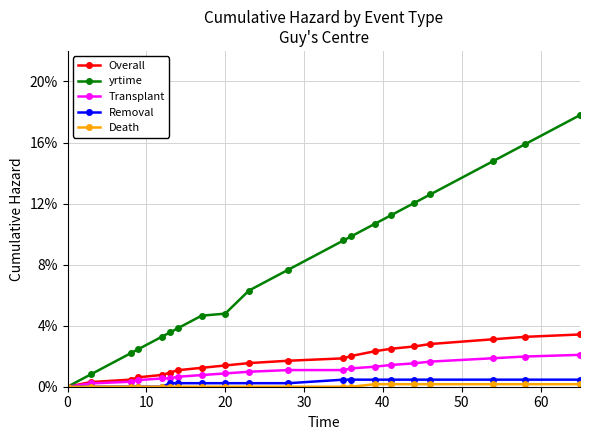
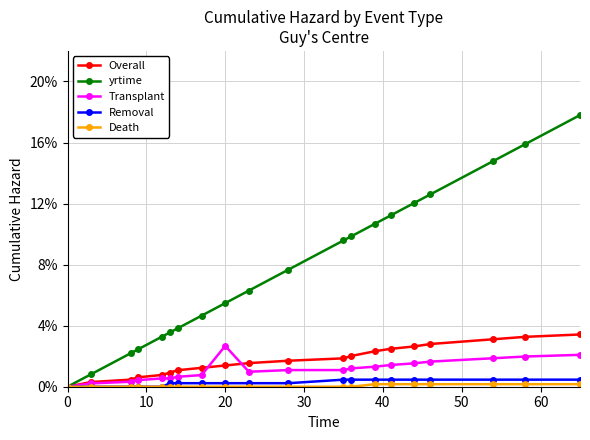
yrtime, 20: 4.8% -> 5.5%
Transplant, 20: 0.9% -> 2.7%
